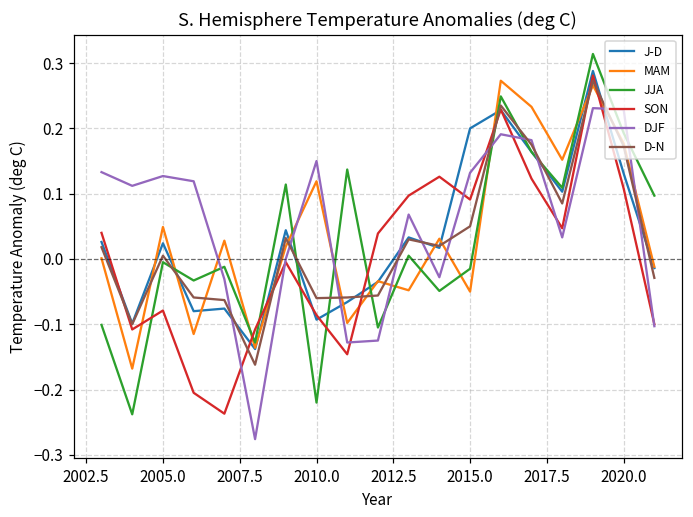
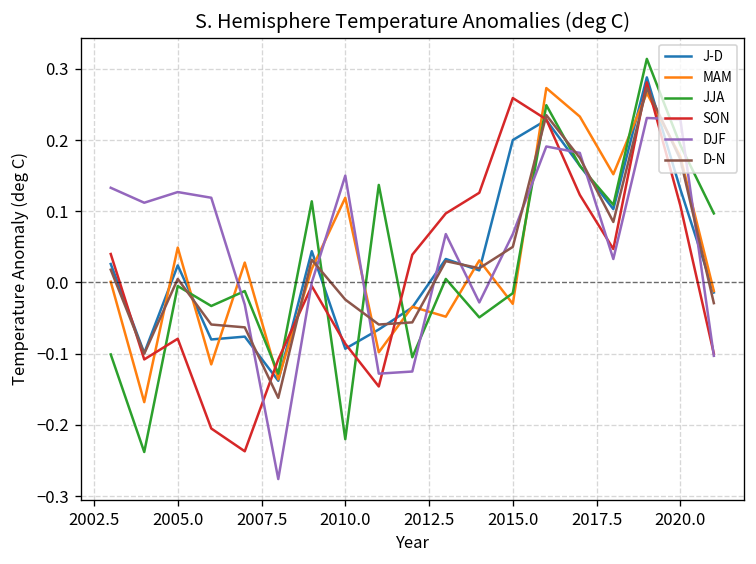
D-N, 2010.0: -0.06 -> -0.02
MAM, 2015.0: -0.05 -> -0.03
SON, 2015.0: 0.09 -> 0.26
DJF, 2015.0: 0.13 -> 0.07
